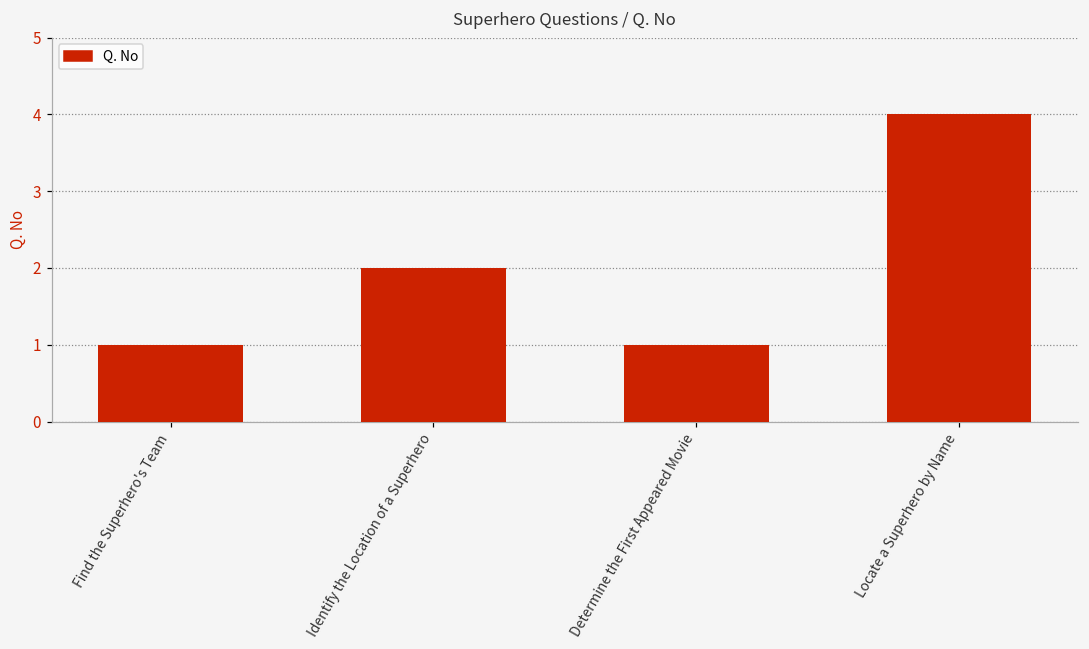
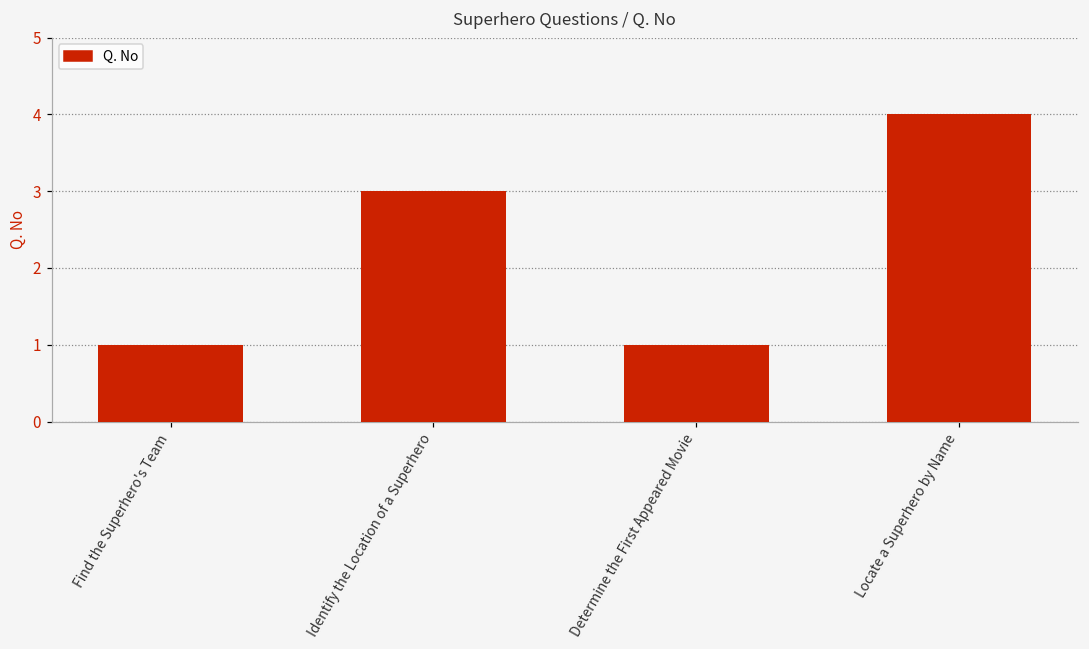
Identify the Location of a Superhero: 2 -> 3
